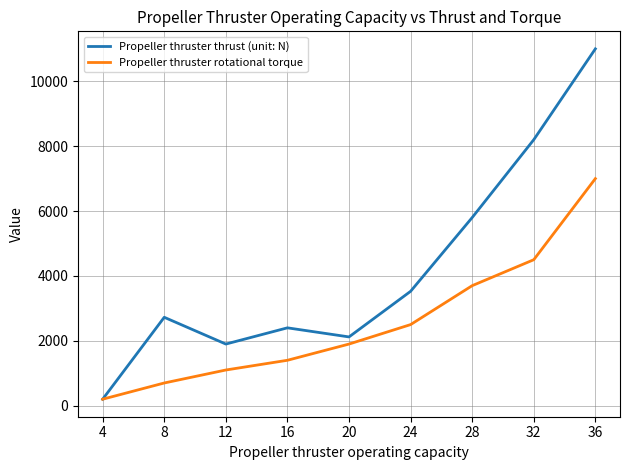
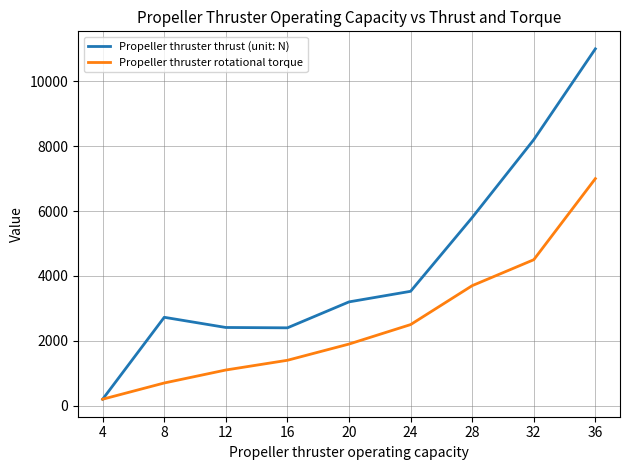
Propeller thruster thrust (unit: N), 12: 1900 -> 2400
Propeller thruster thrust (unit: N), 20: 2100 -> 3200
